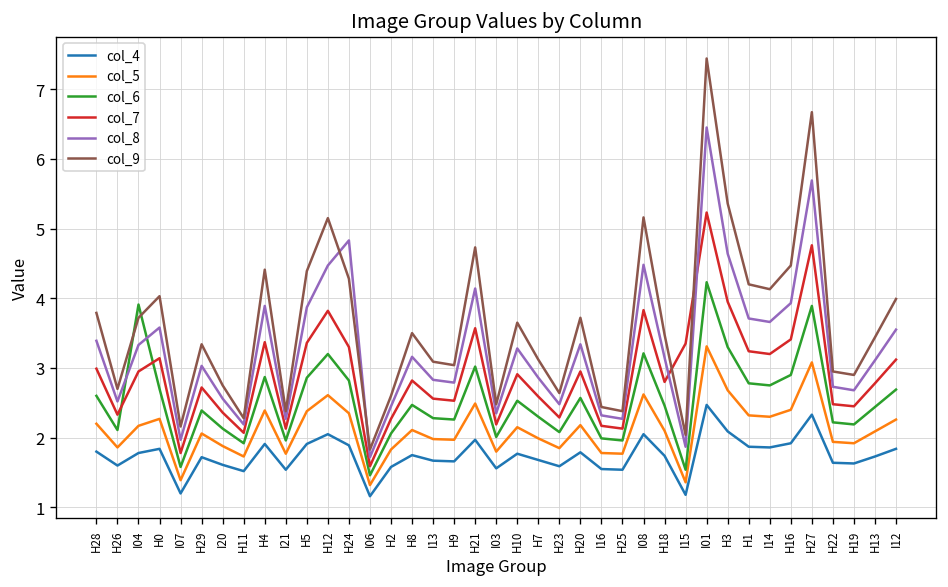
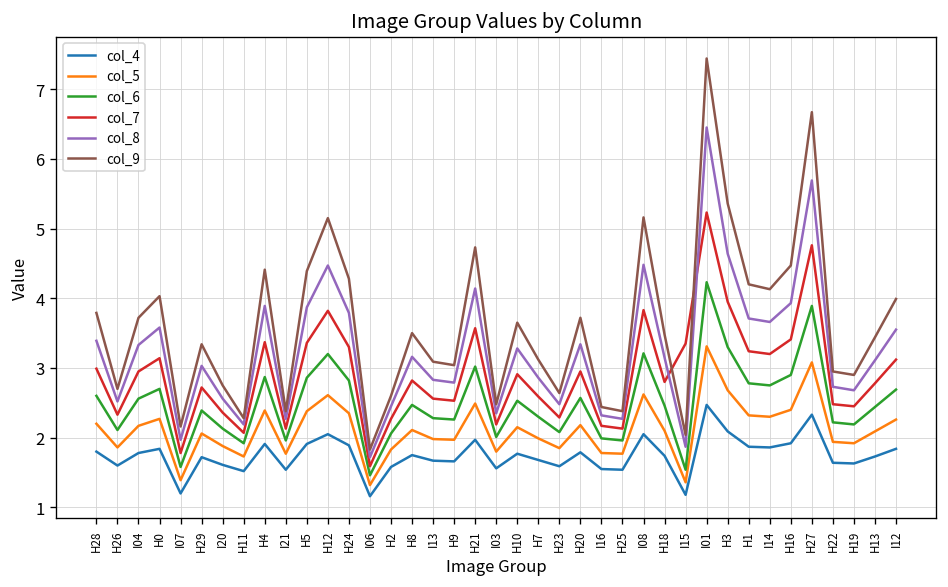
col_6, I04: 3.9 -> 2.6
col_8, H24: 4.8 -> 3.8
